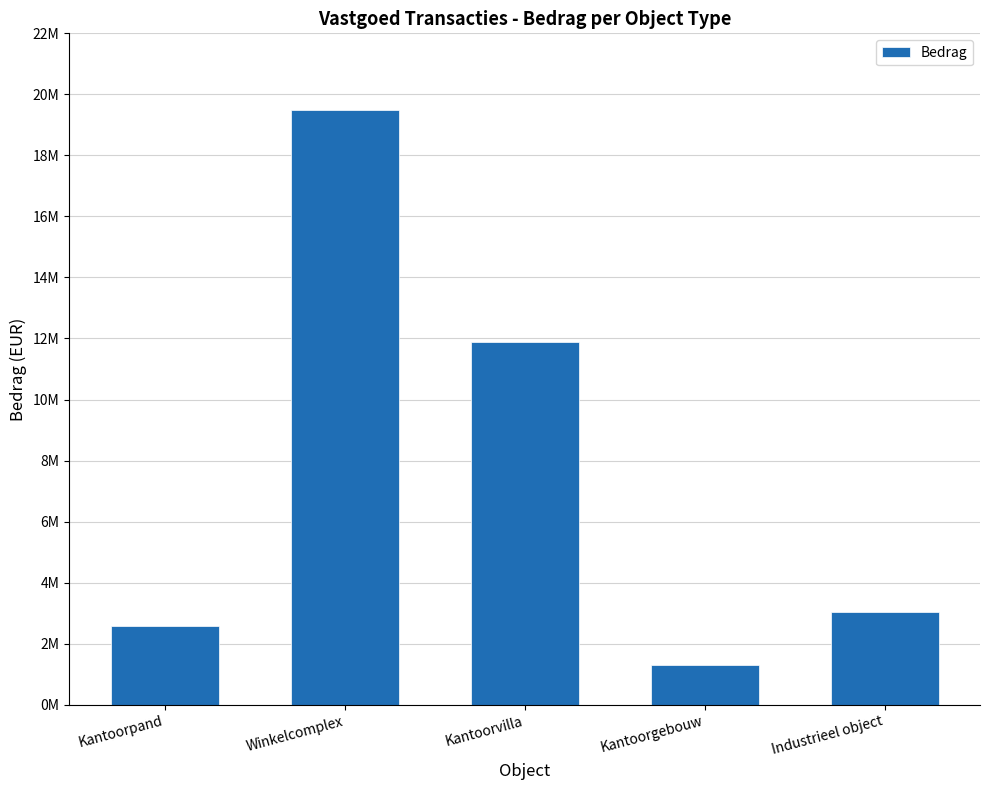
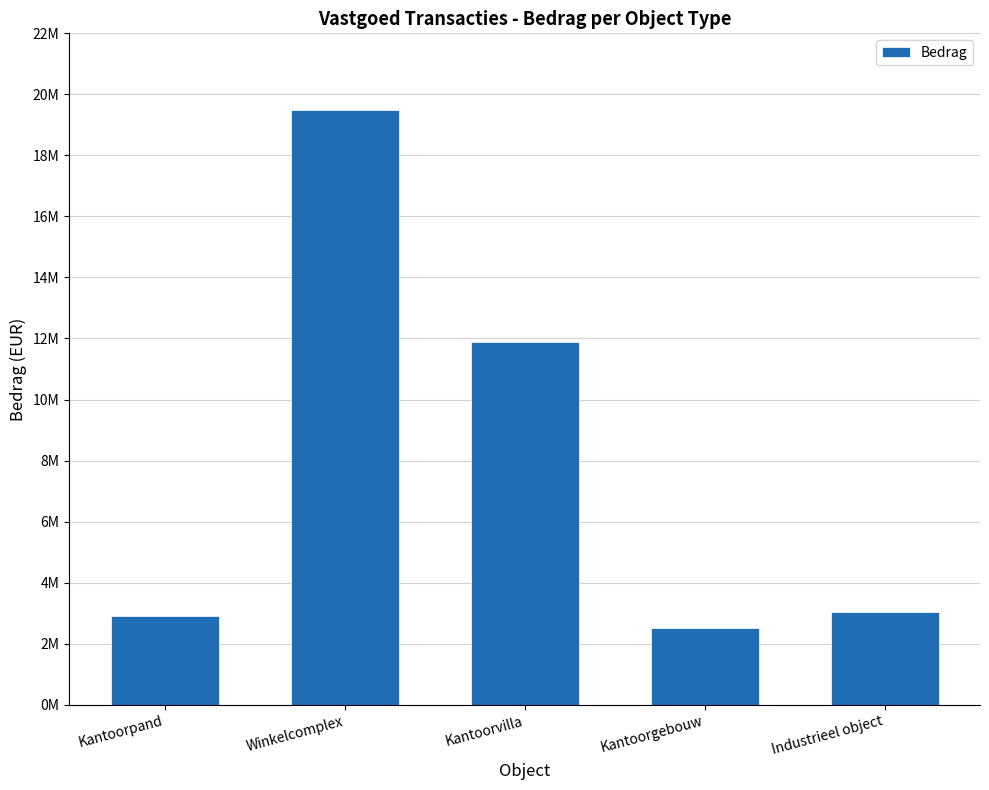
Kantoorpand: 2600000 -> 2900000
Kantoorgebouw: 1300000 -> 2500000
